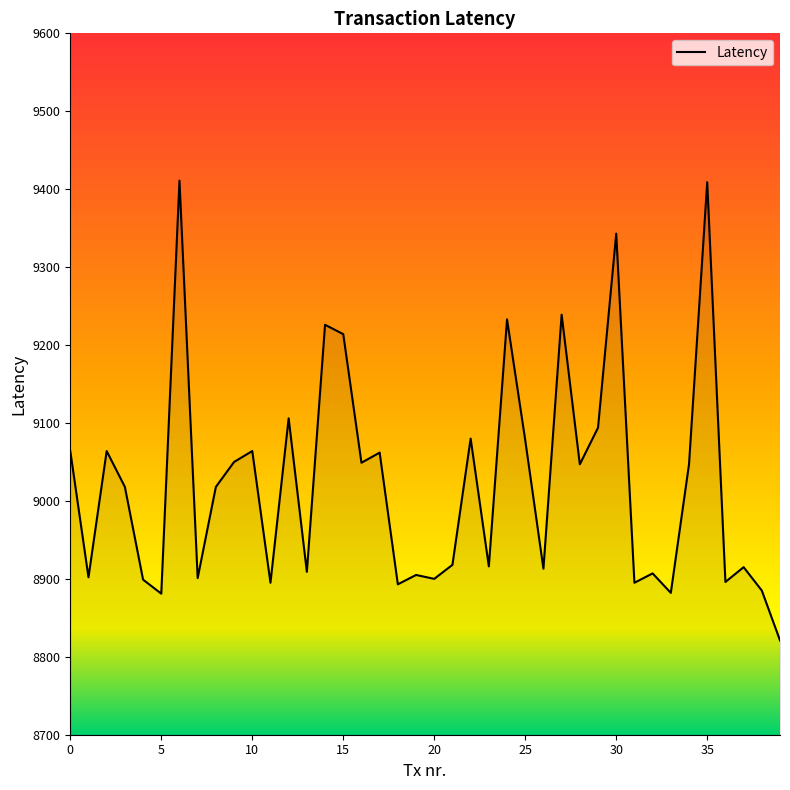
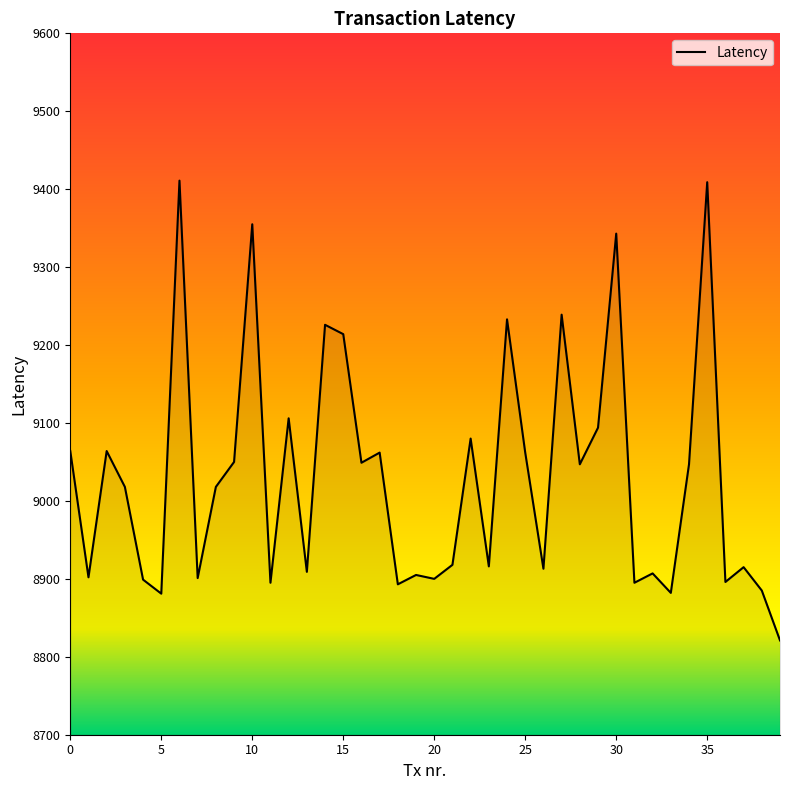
10: 9060 -> 9360
25: 9080 -> 9060
